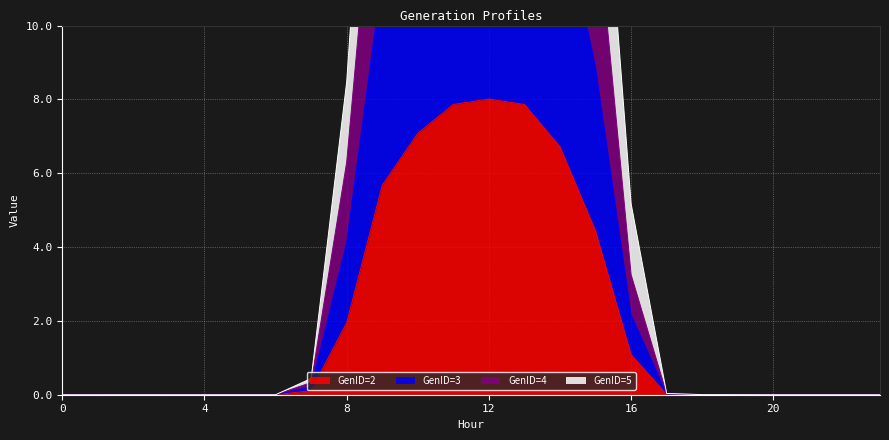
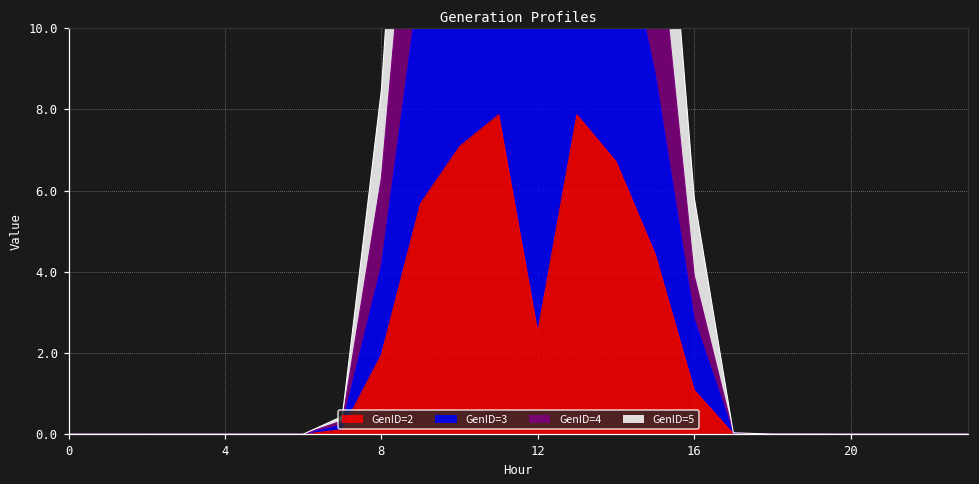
GenID=2, 12: 8.0 -> 2.5
GenID=3, 16: 1.1 -> 1.7
